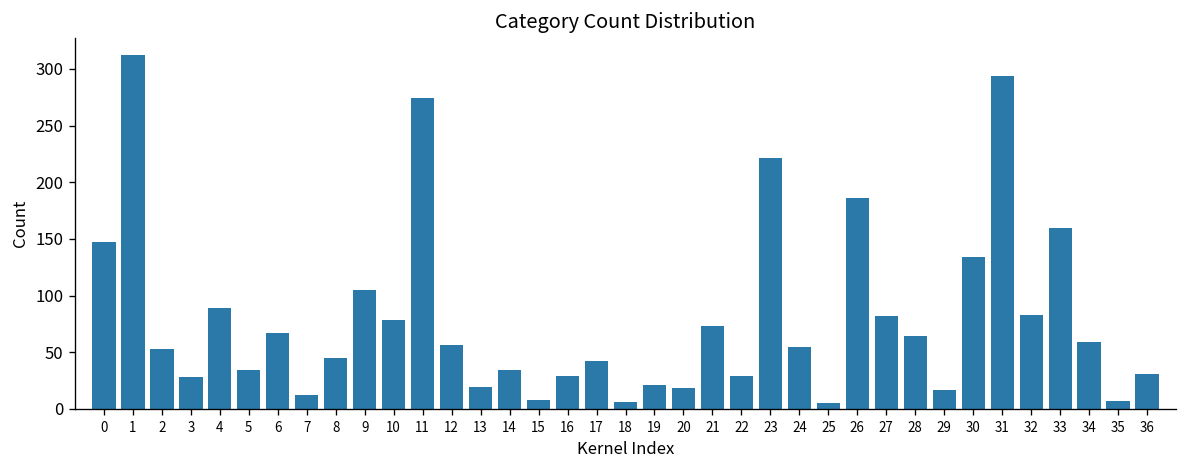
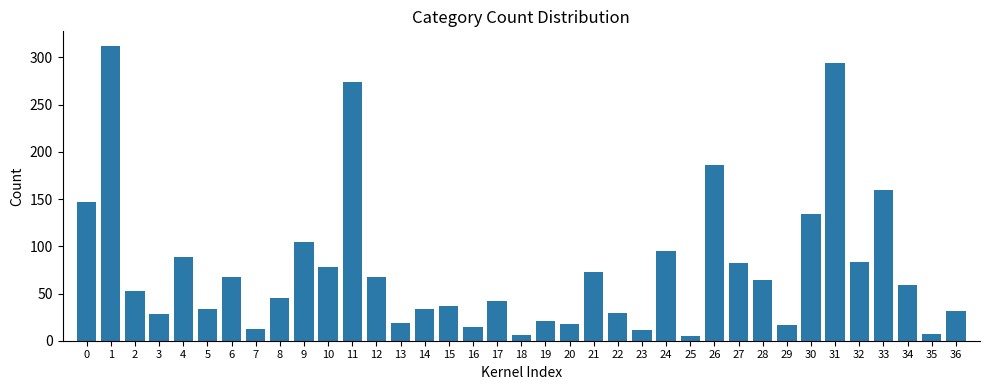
12: 60 -> 70
15: 10 -> 40
16: 30 -> 20
23: 220 -> 10
24: 60 -> 100
